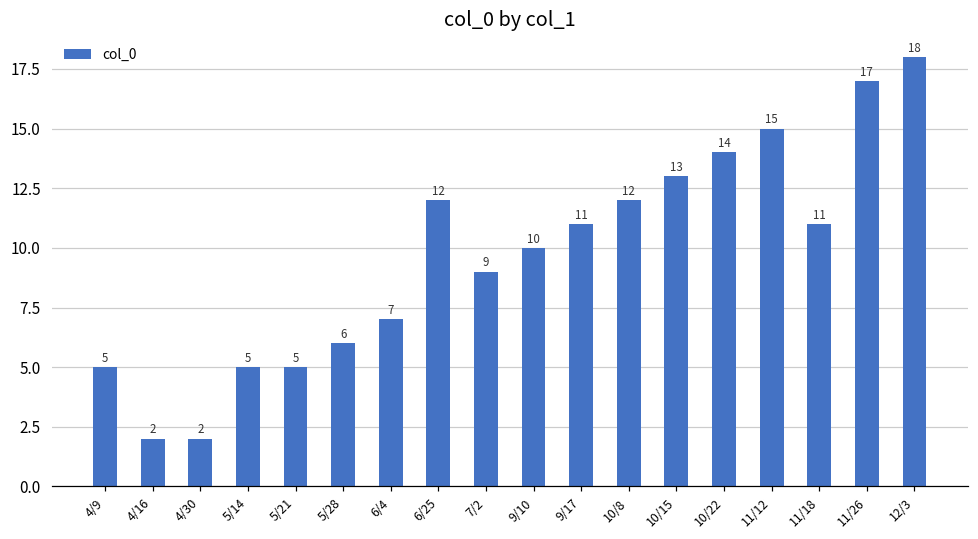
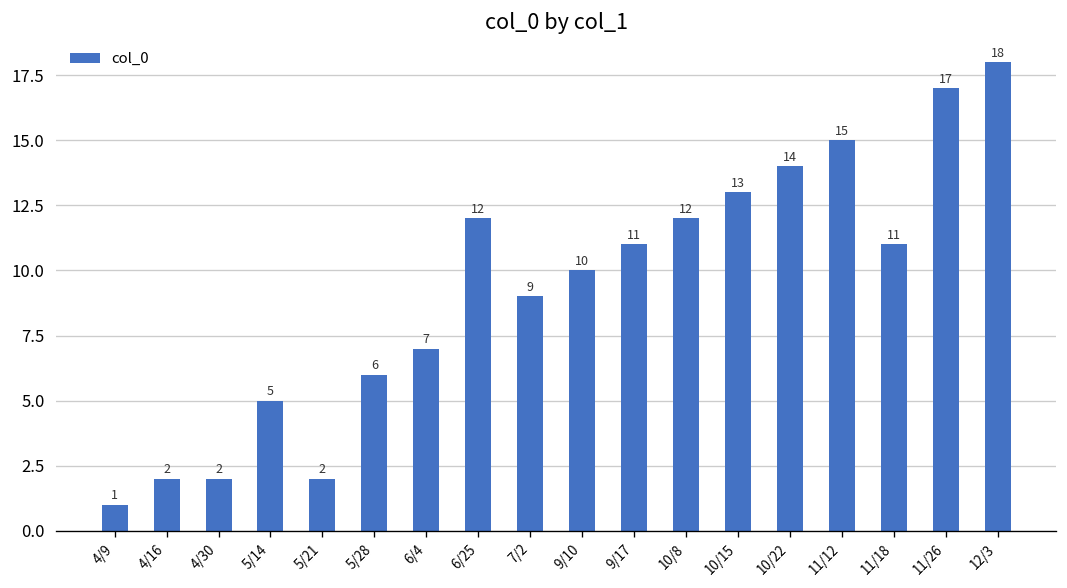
4/9: 5 -> 1
5/21: 5 -> 2
